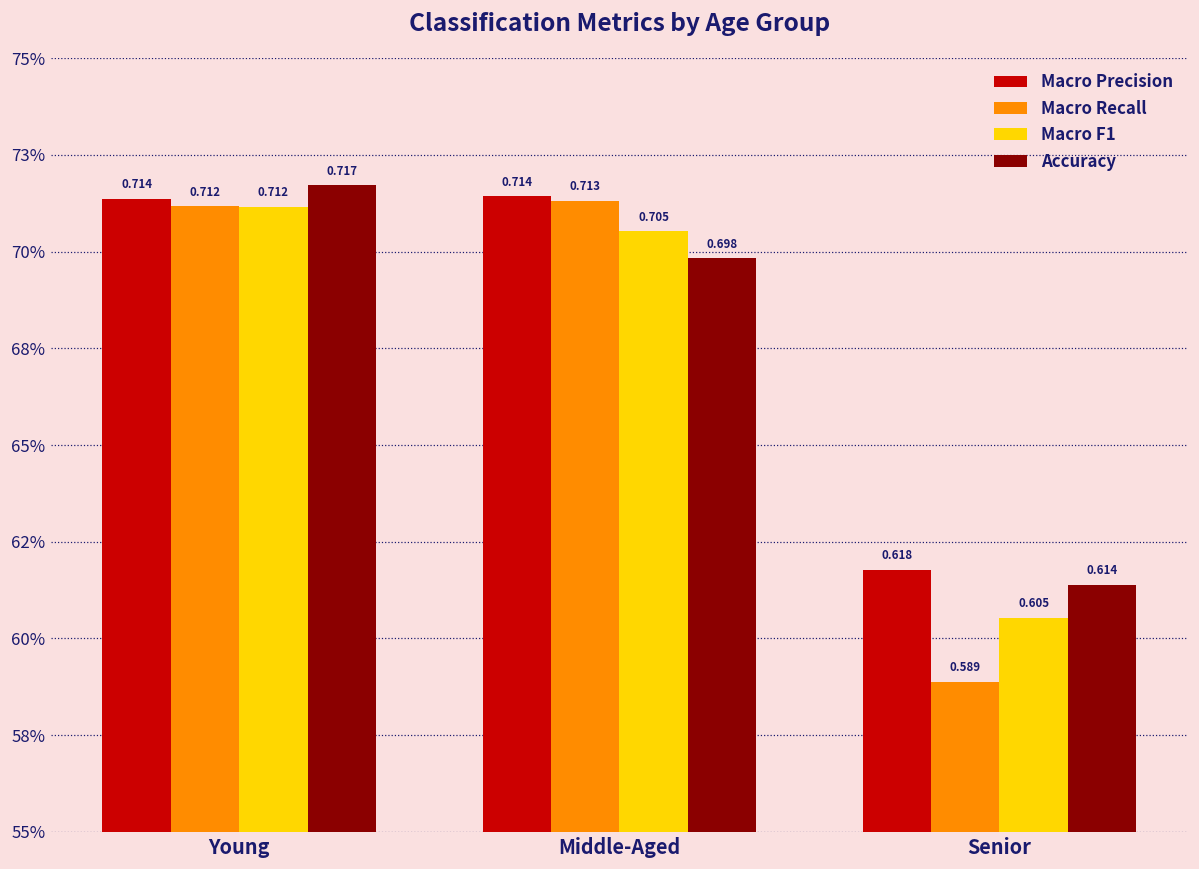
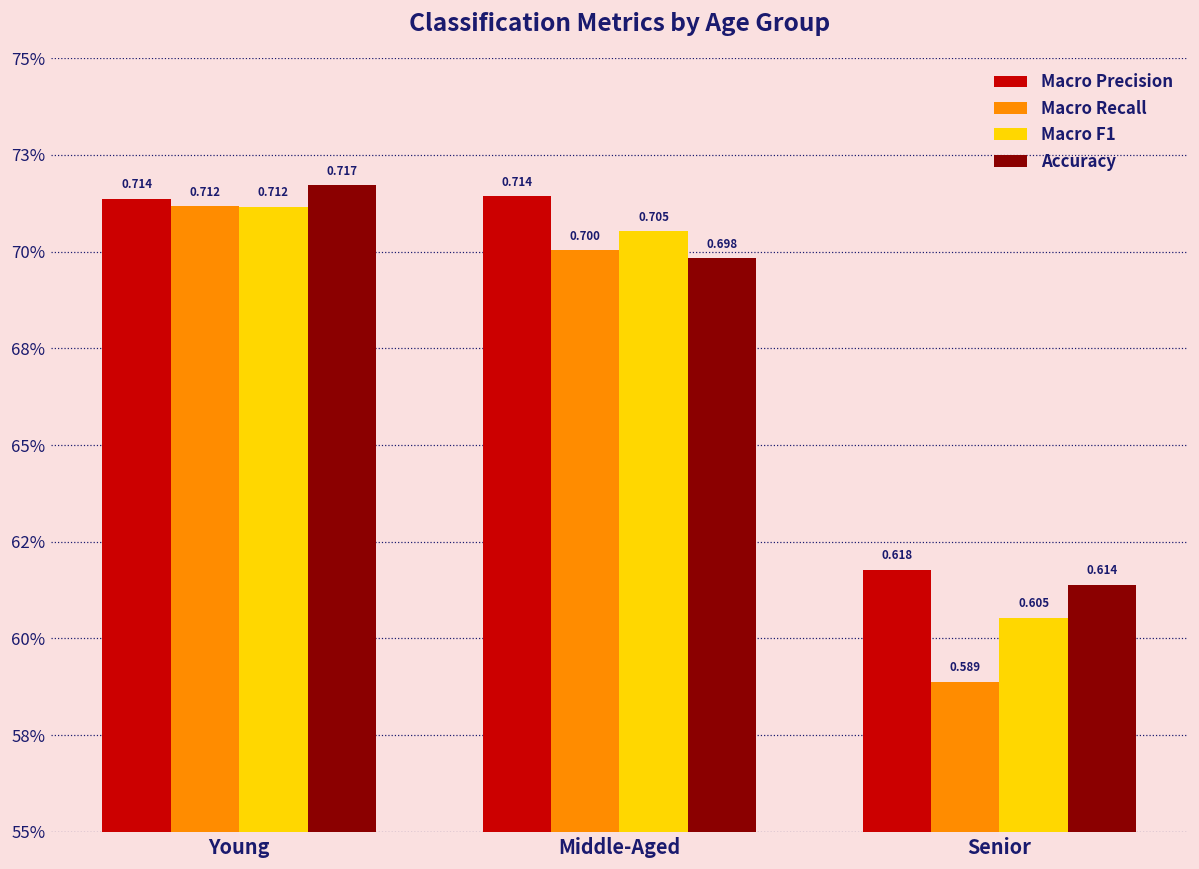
Macro Recall, Middle-Aged: 0.713 -> 0.700
